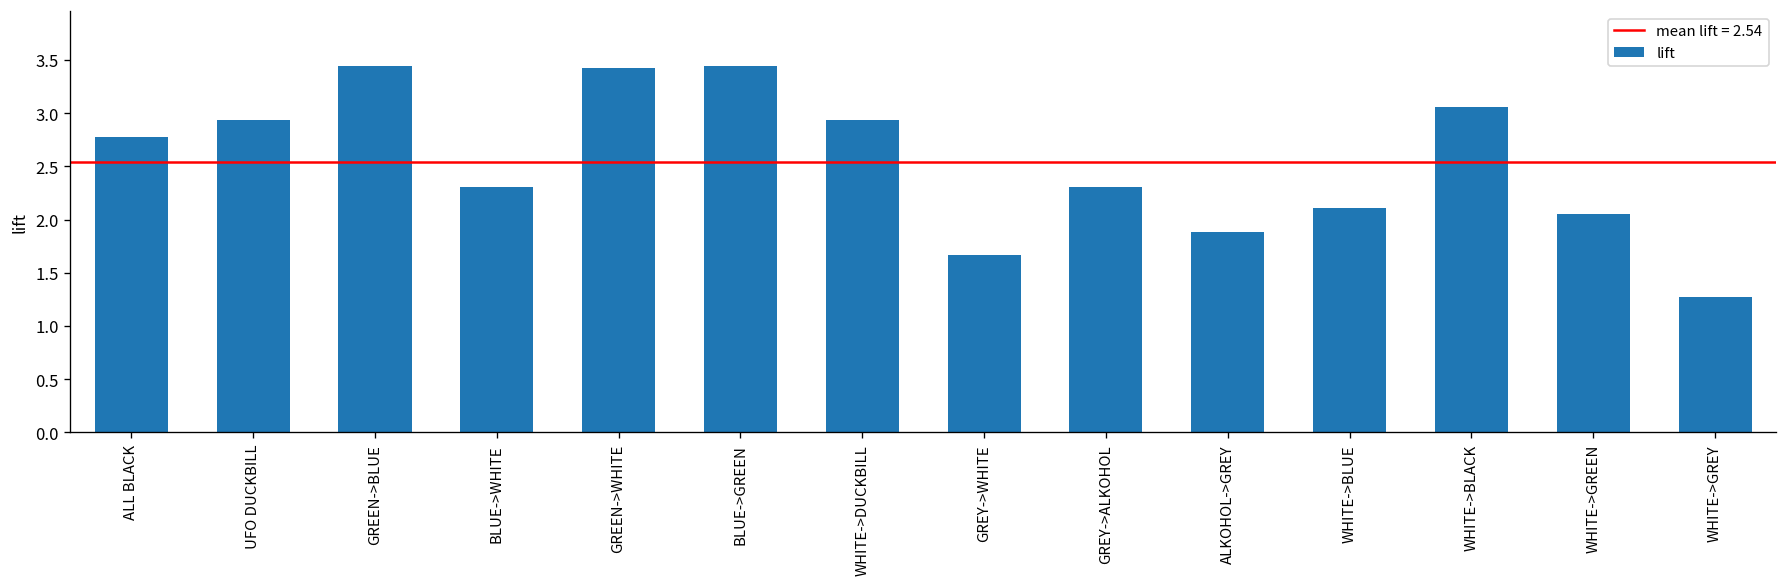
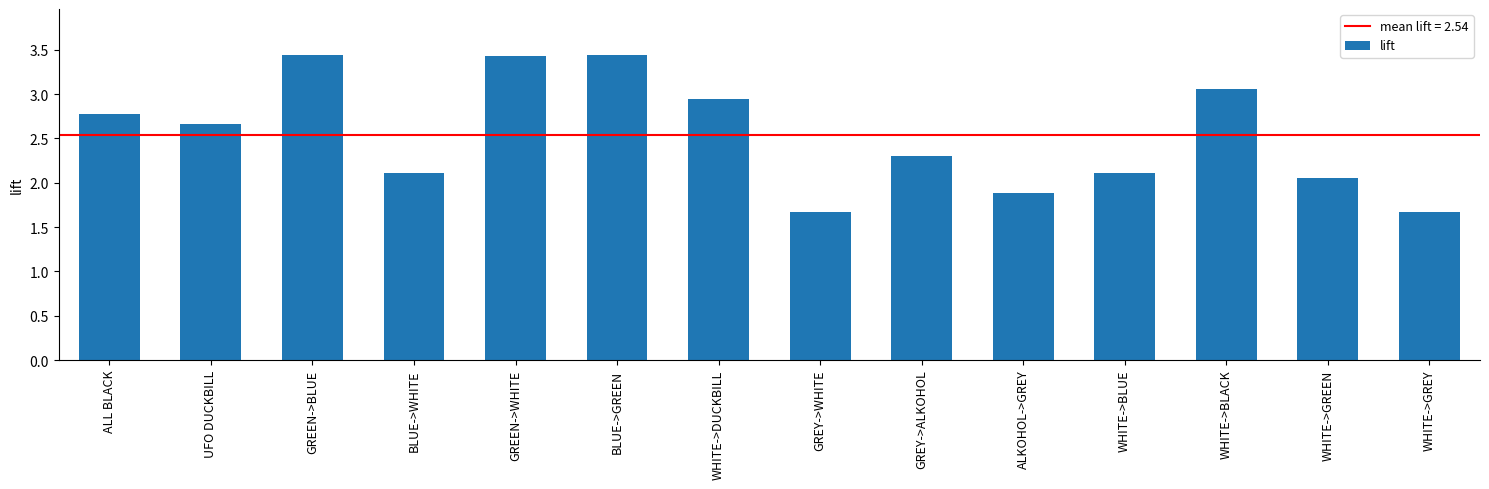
UFO DUCKBILL: 2.9 -> 2.7
BLUE->WHITE: 2.3 -> 2.1
WHITE->GREY: 1.3 -> 1.7
